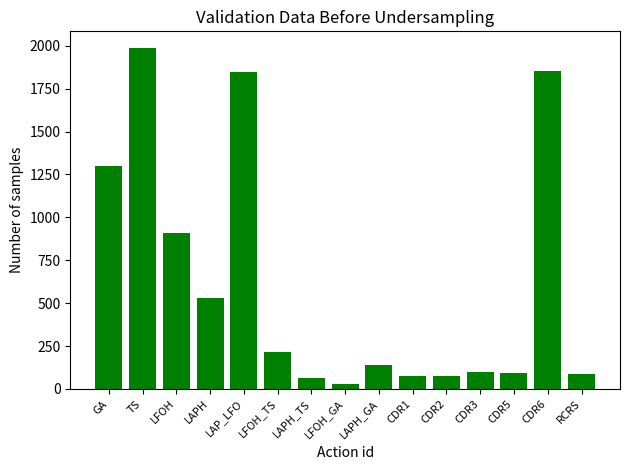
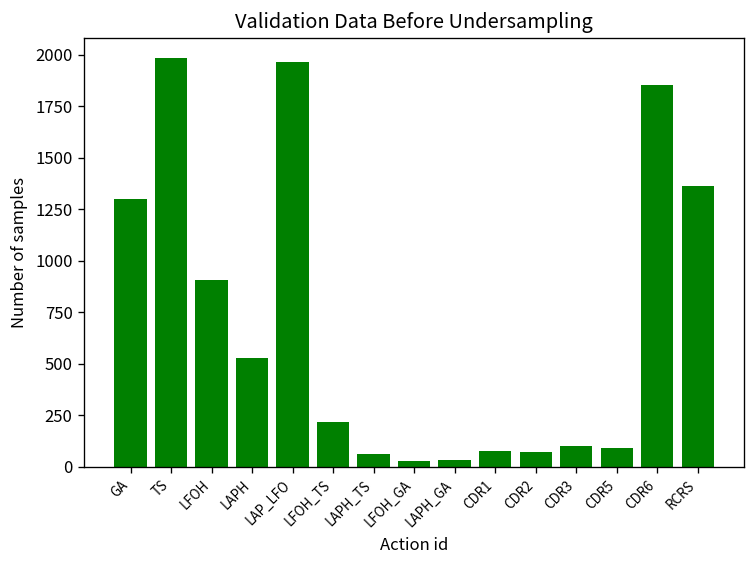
LAP_LFO: 1850 -> 1970
LAPH_GA: 140 -> 30
RCRS: 90 -> 1360
